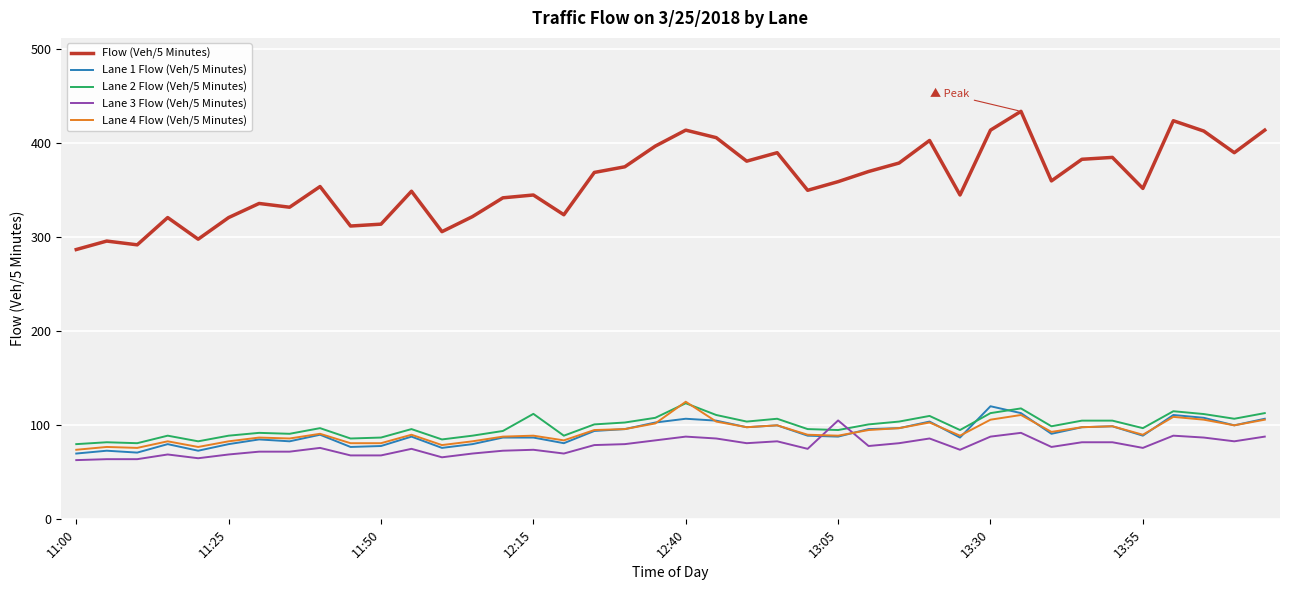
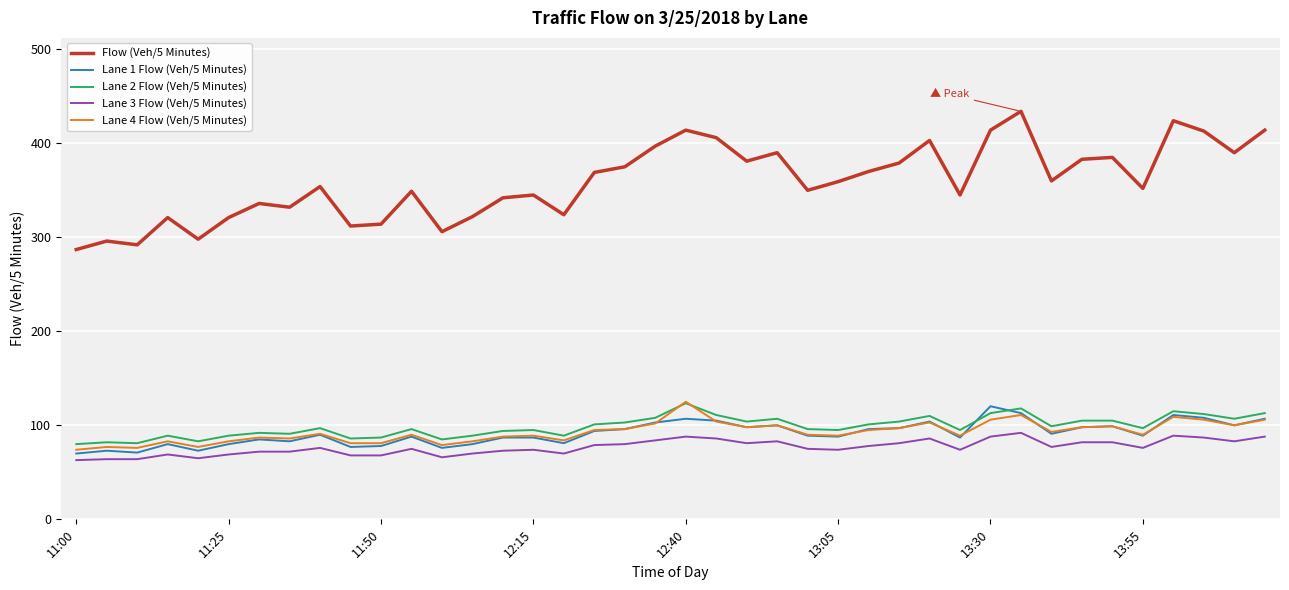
Lane 2 Flow (Veh/5 Minutes), 12:15: 110 -> 100
Lane 3 Flow (Veh/5 Minutes), 13:05: 110 -> 70
